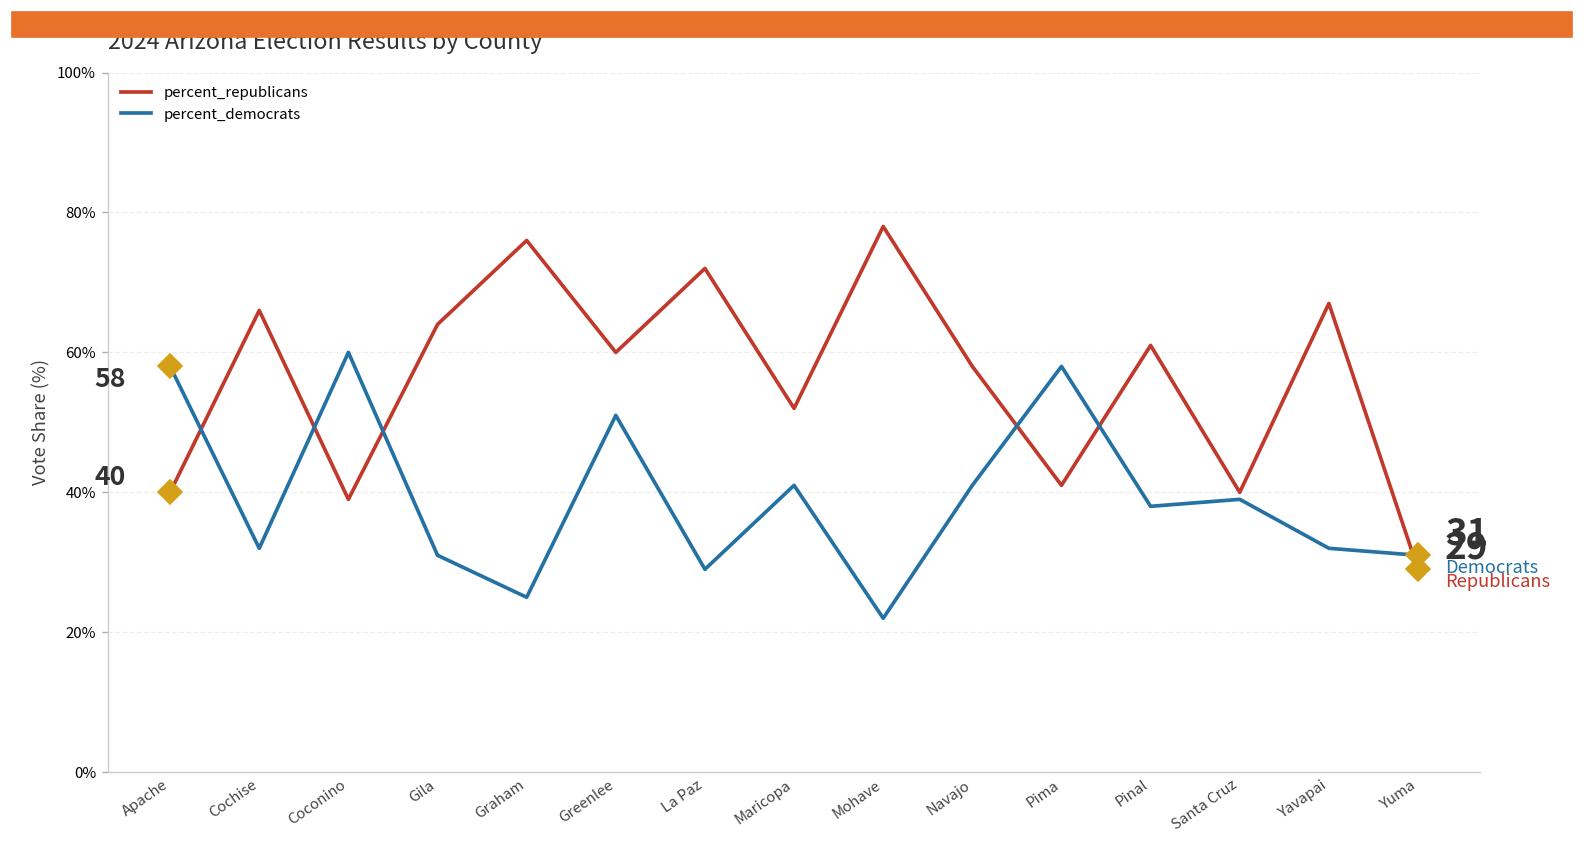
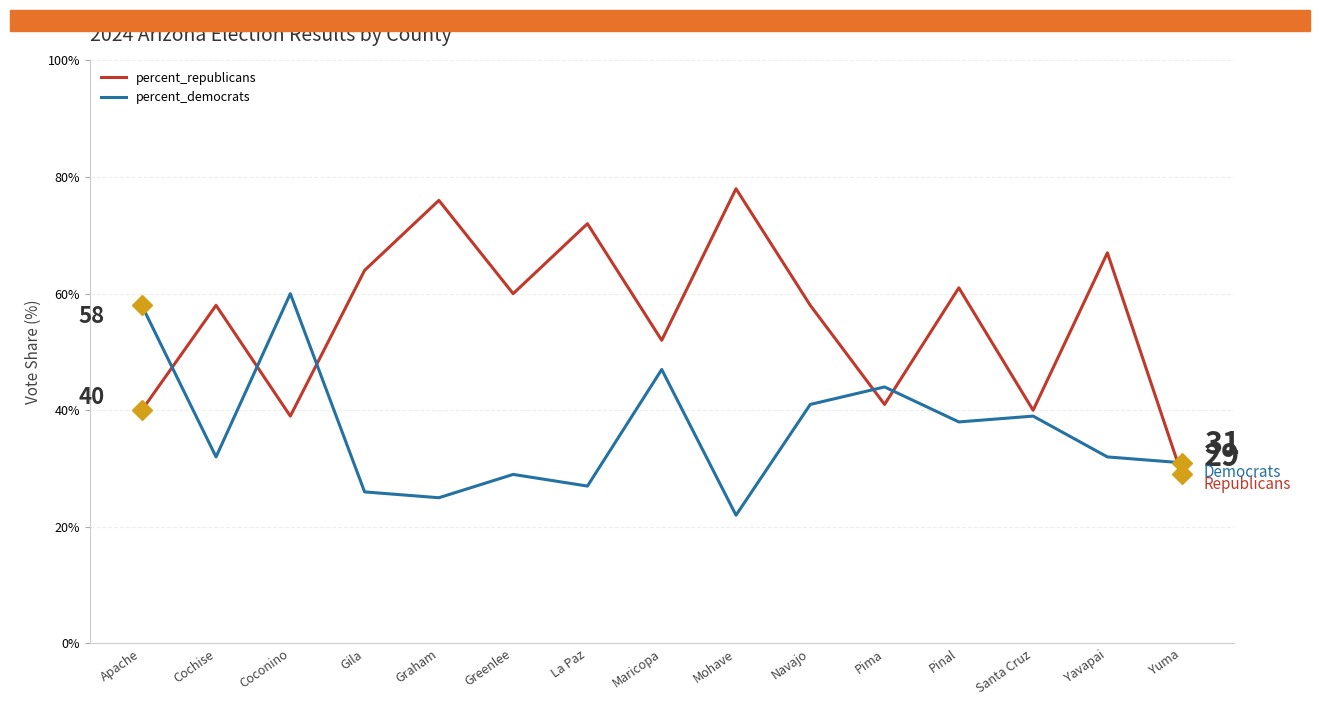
percent_republicans, Cochise: 66% -> 58%
percent_democrats, Gila: 31% -> 26%
percent_democrats, Greenlee: 51% -> 29%
percent_democrats, La Paz: 29% -> 27%
percent_democrats, Maricopa: 41% -> 47%
percent_democrats, Pima: 58% -> 44%
